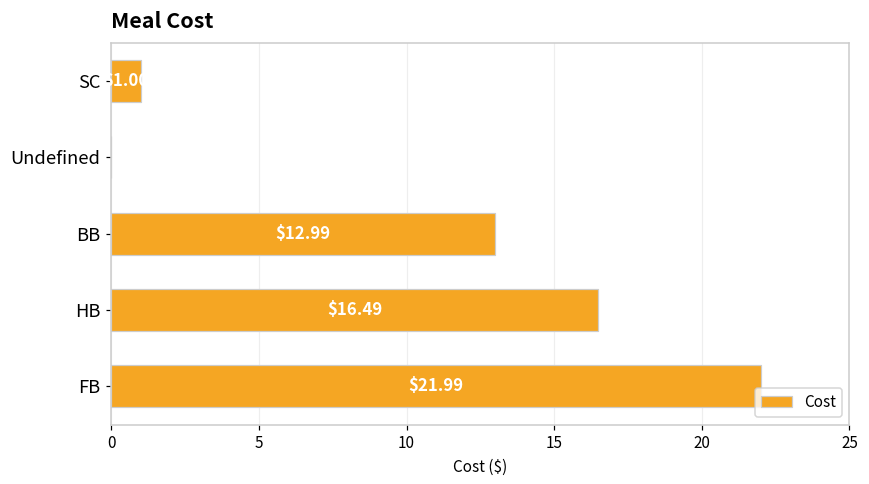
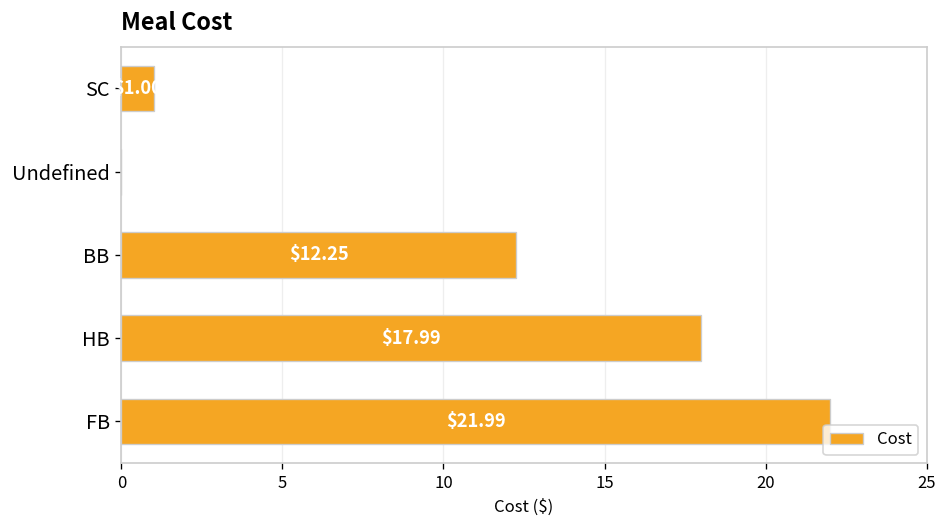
BB: $12.99 -> $12.25
HB: $16.49 -> $17.99
